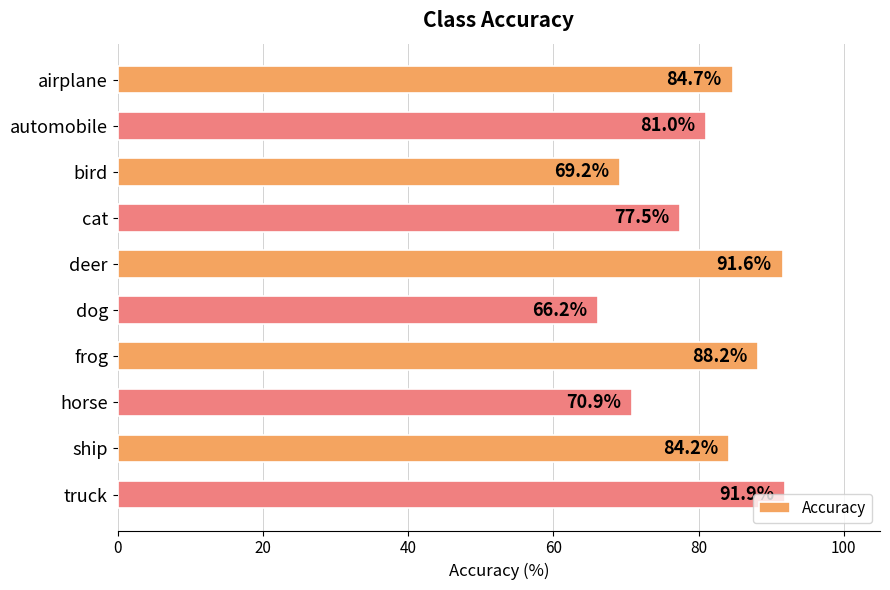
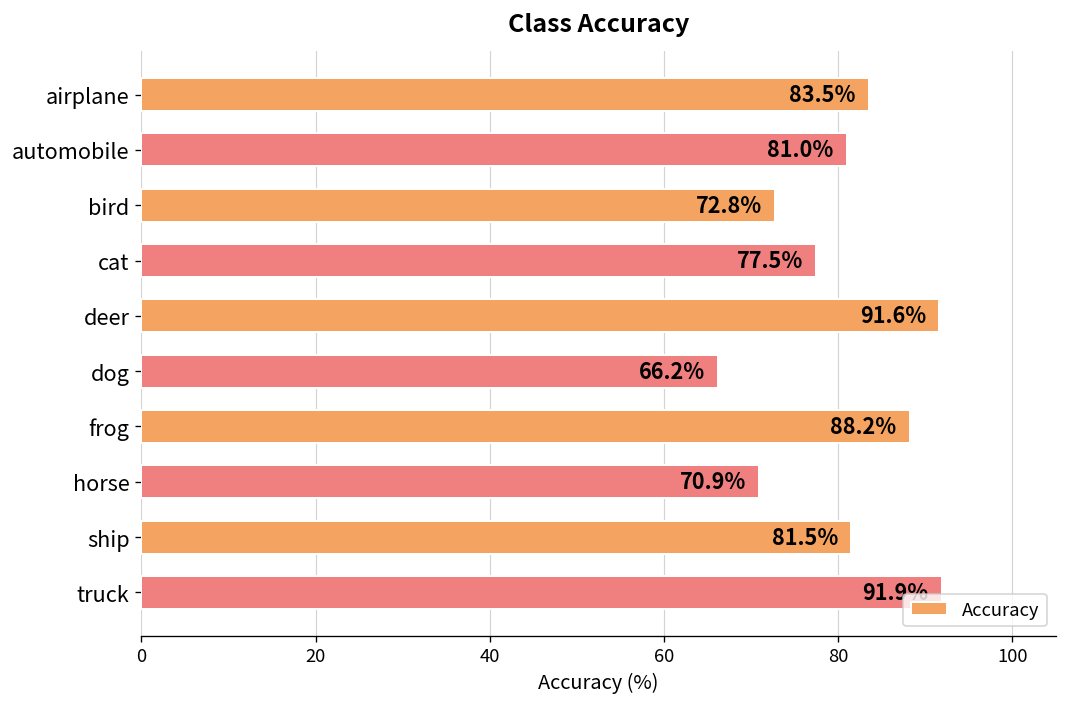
airplane: 84.7% -> 83.5%
bird: 69.2% -> 72.8%
ship: 84.2% -> 81.5%
